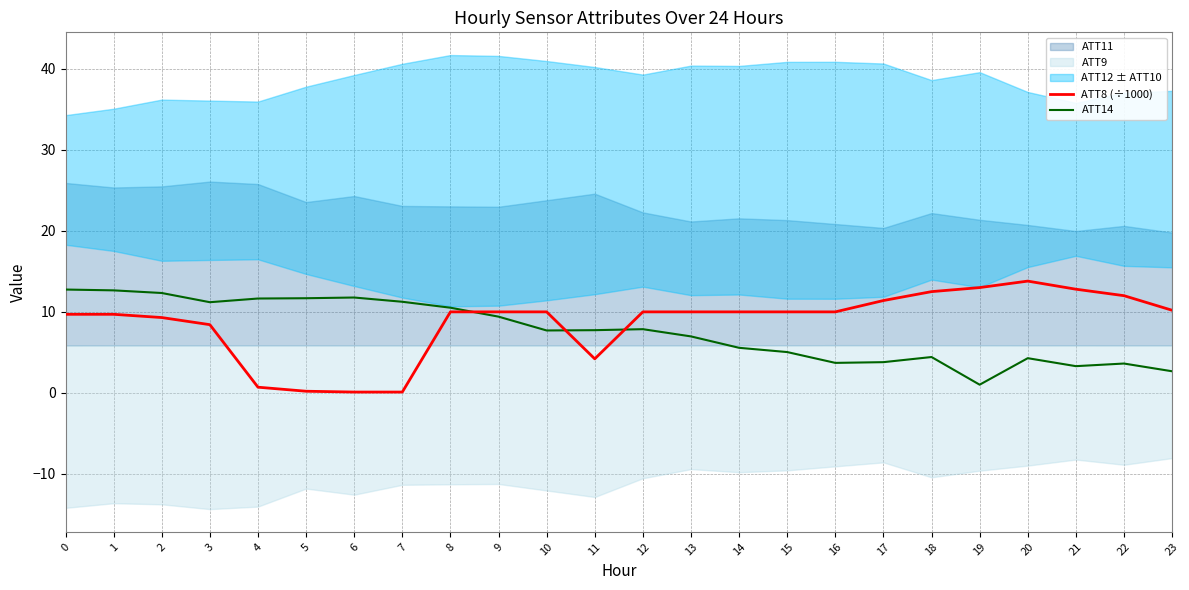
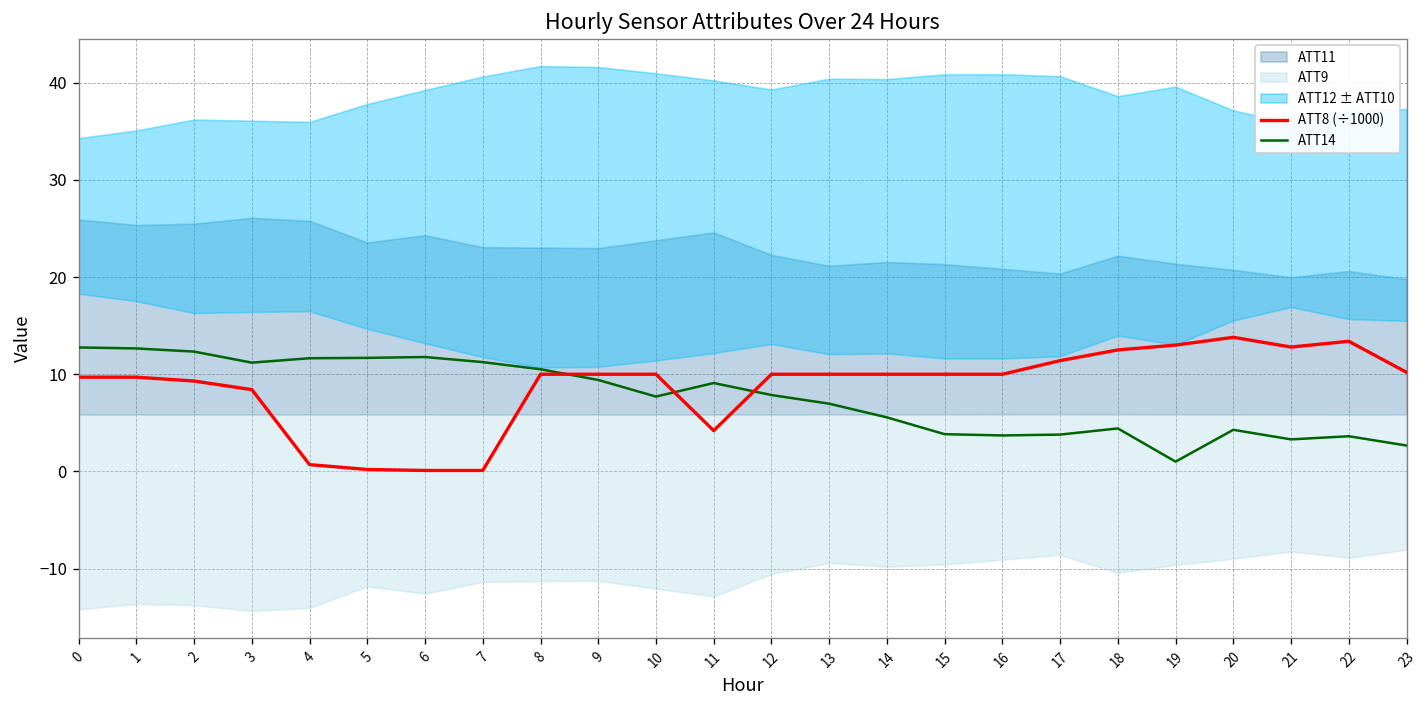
ATT14, 11: 8 -> 9
ATT14, 15: 5 -> 4
ATT8 (÷1000), 22: 12 -> 13
